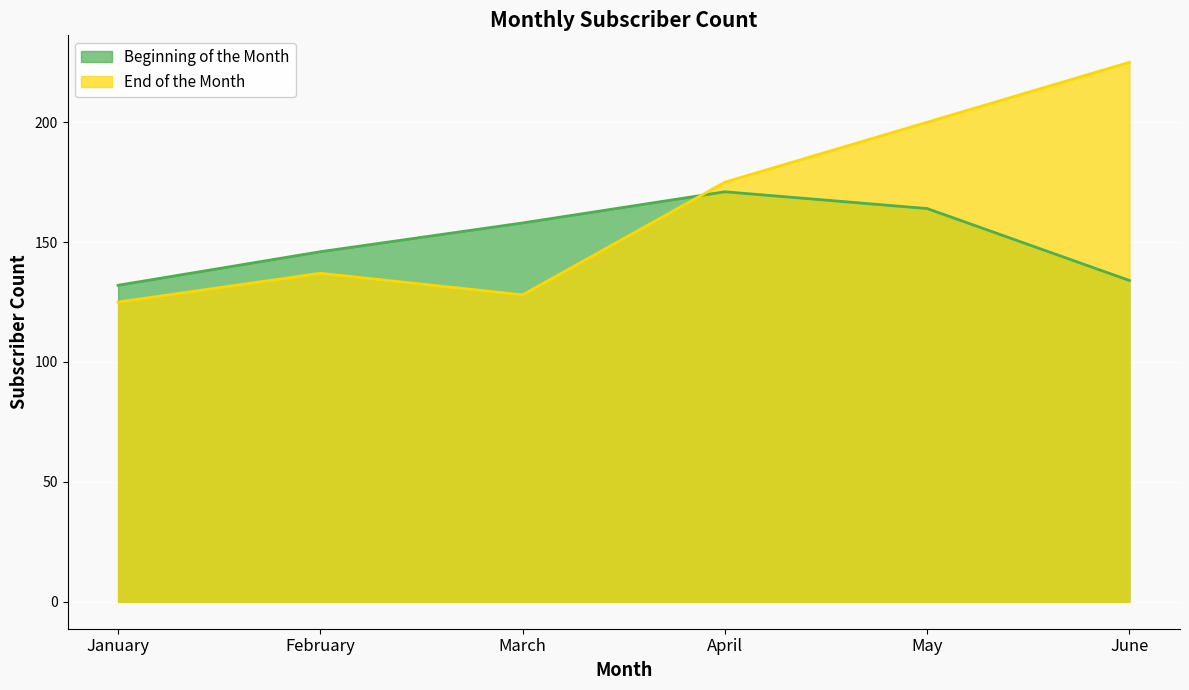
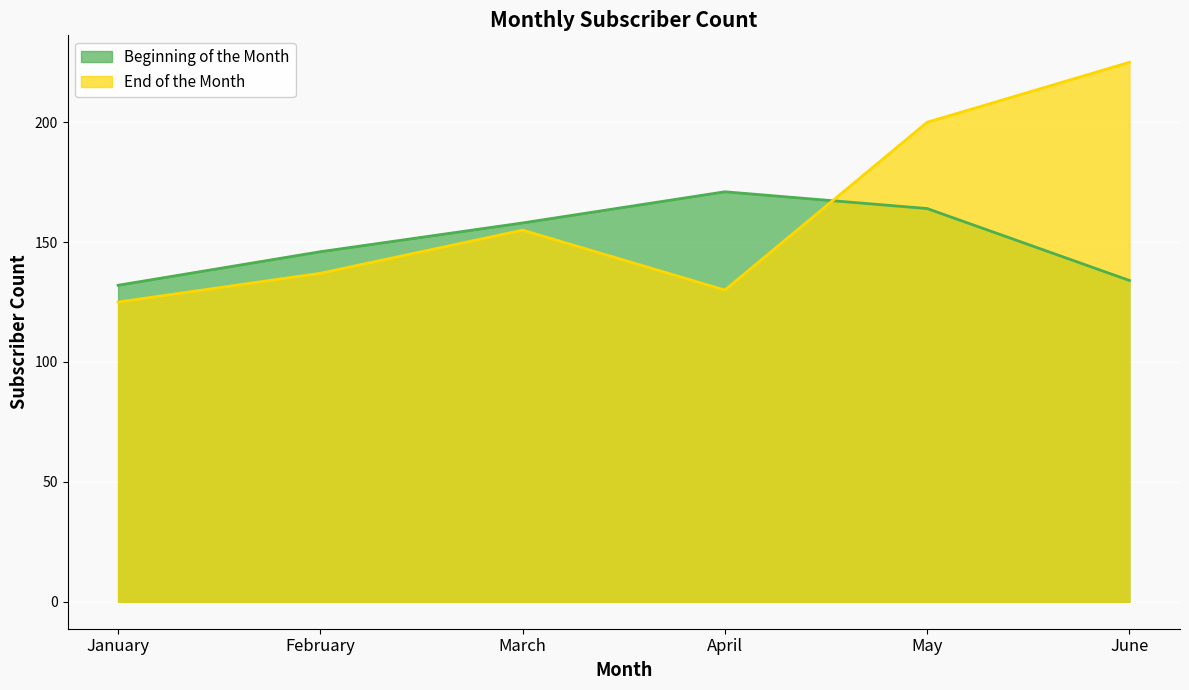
End of the Month, March: 128 -> 155
End of the Month, April: 175 -> 130
